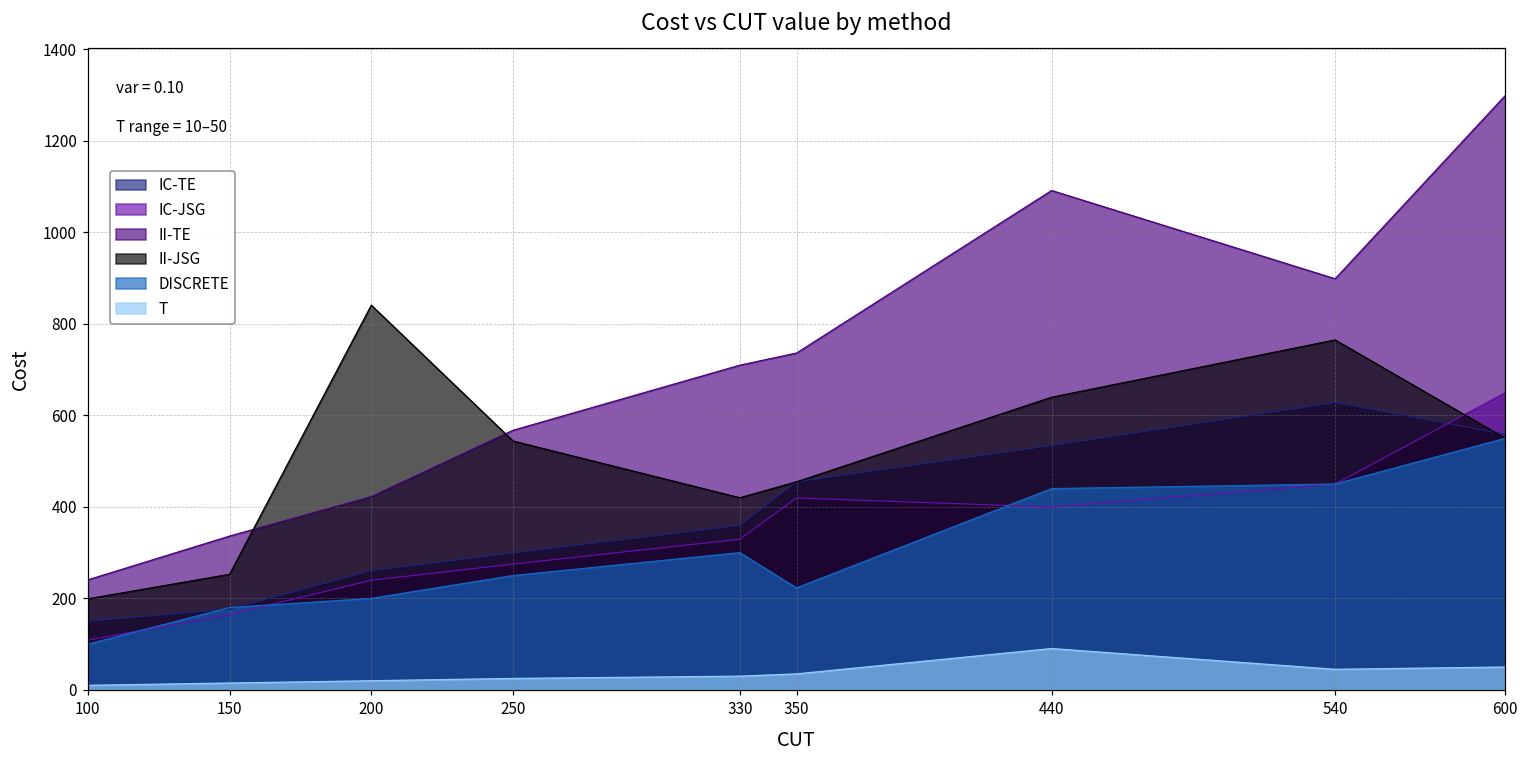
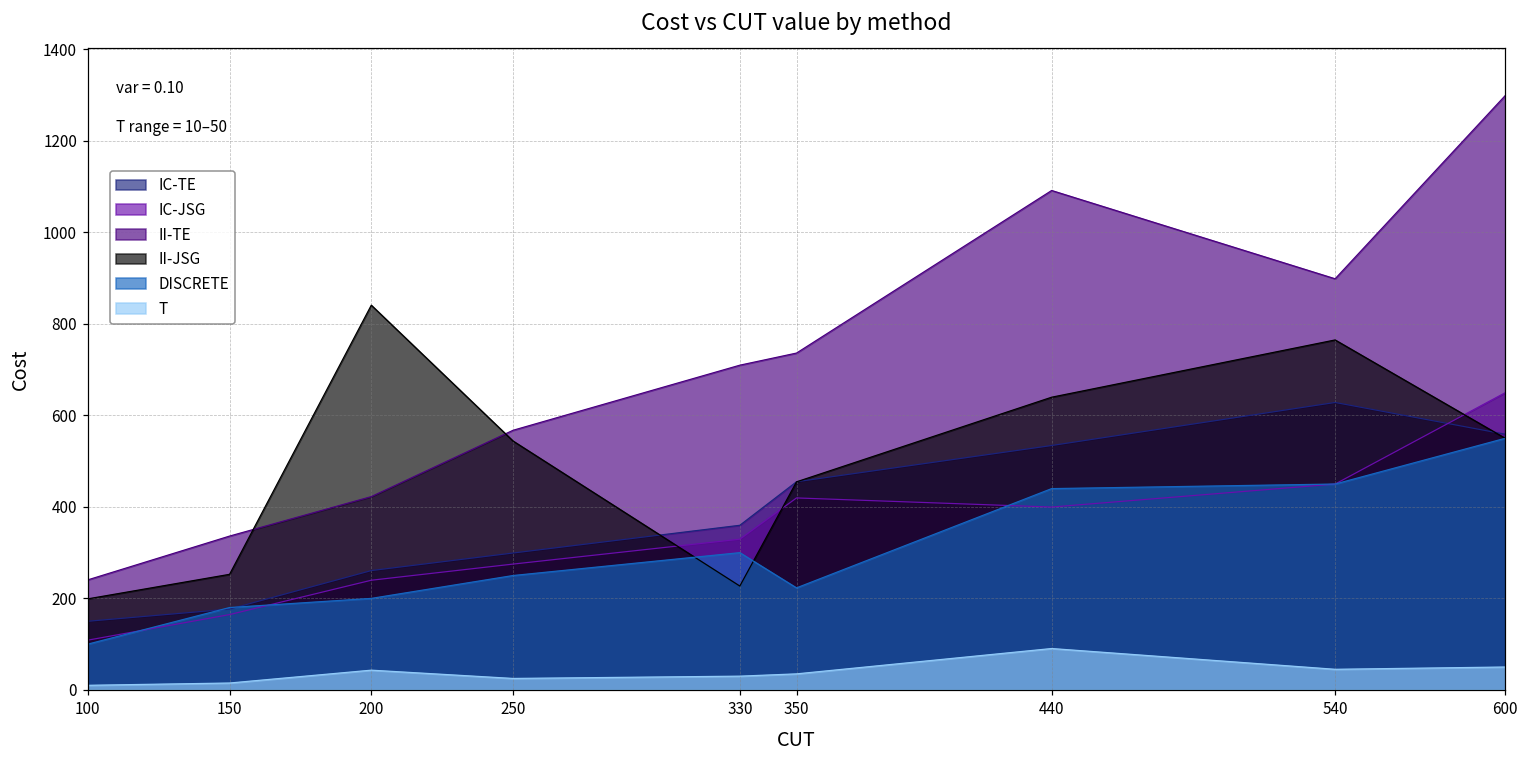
T, 200: 20 -> 40
II-JSG, 330: 420 -> 230
